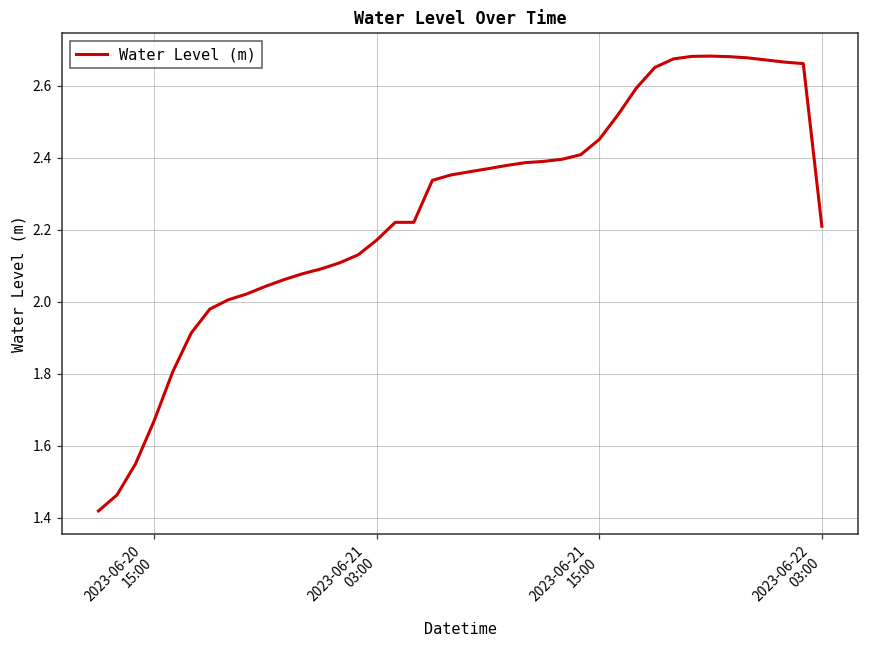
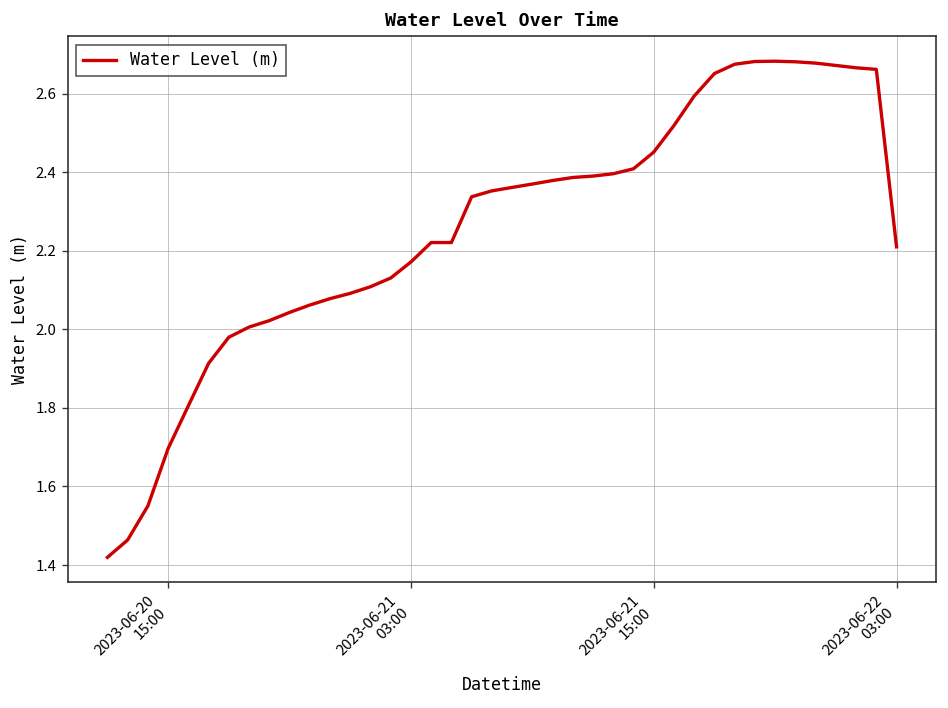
2023-06-20 15:00: 1.67 -> 1.70
